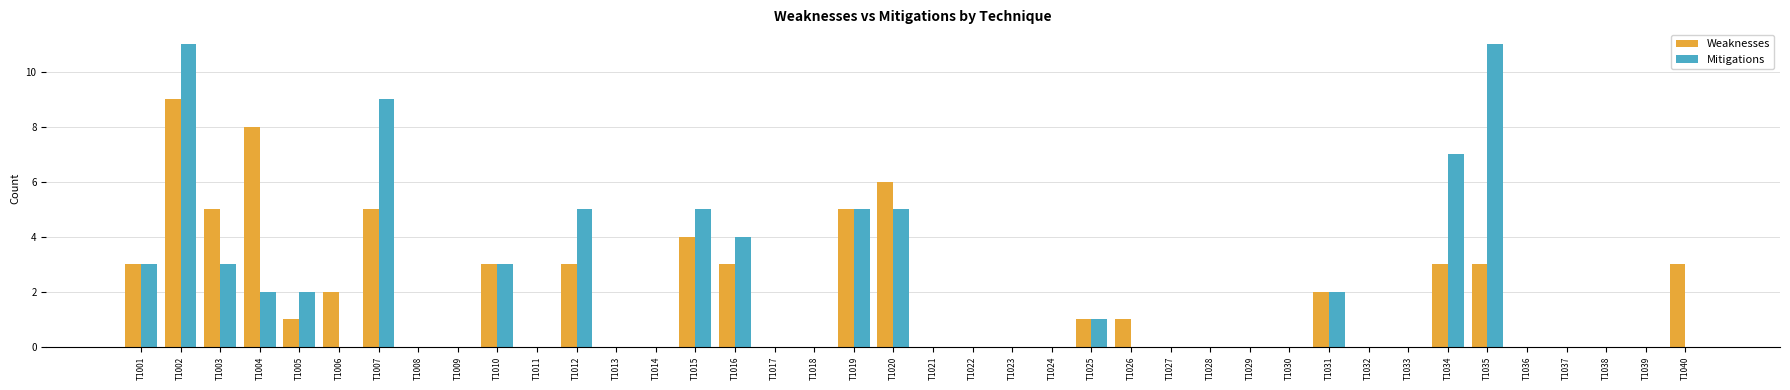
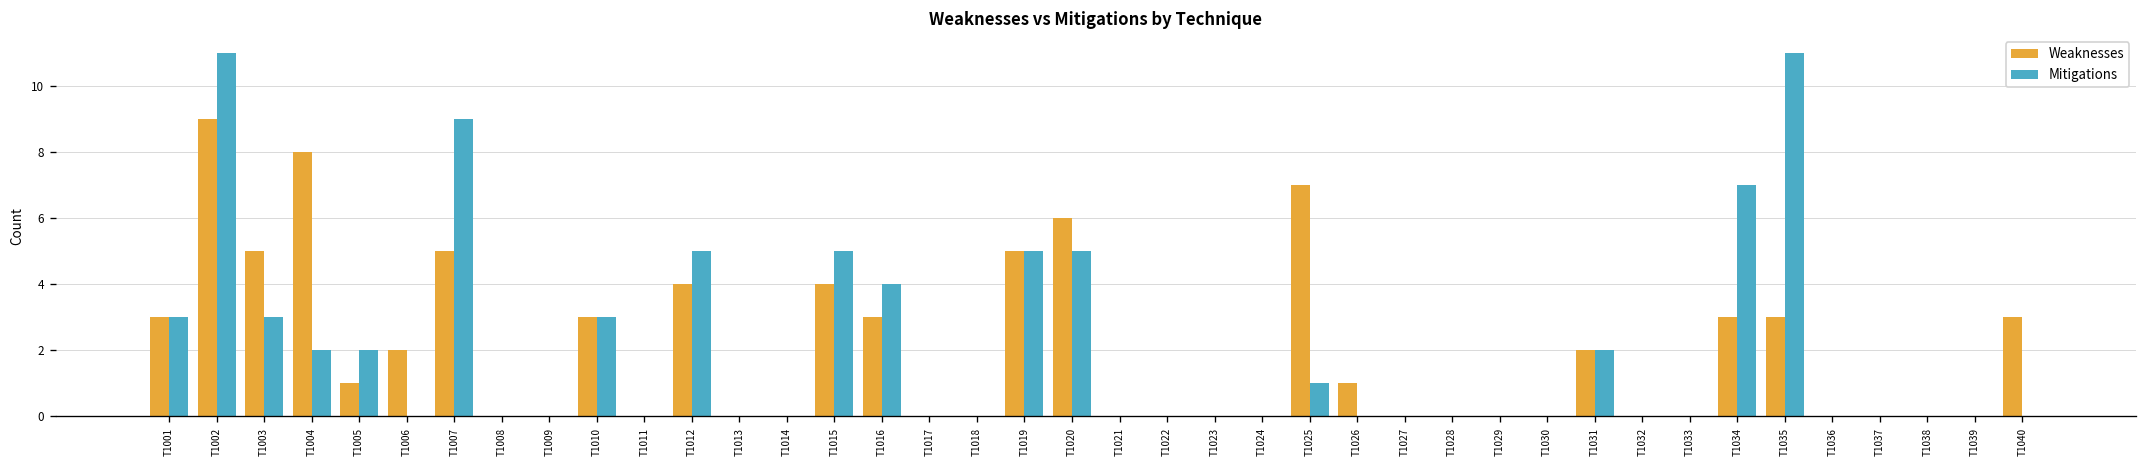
Weaknesses, T1012: 3 -> 4
Weaknesses, T1025: 1 -> 7
